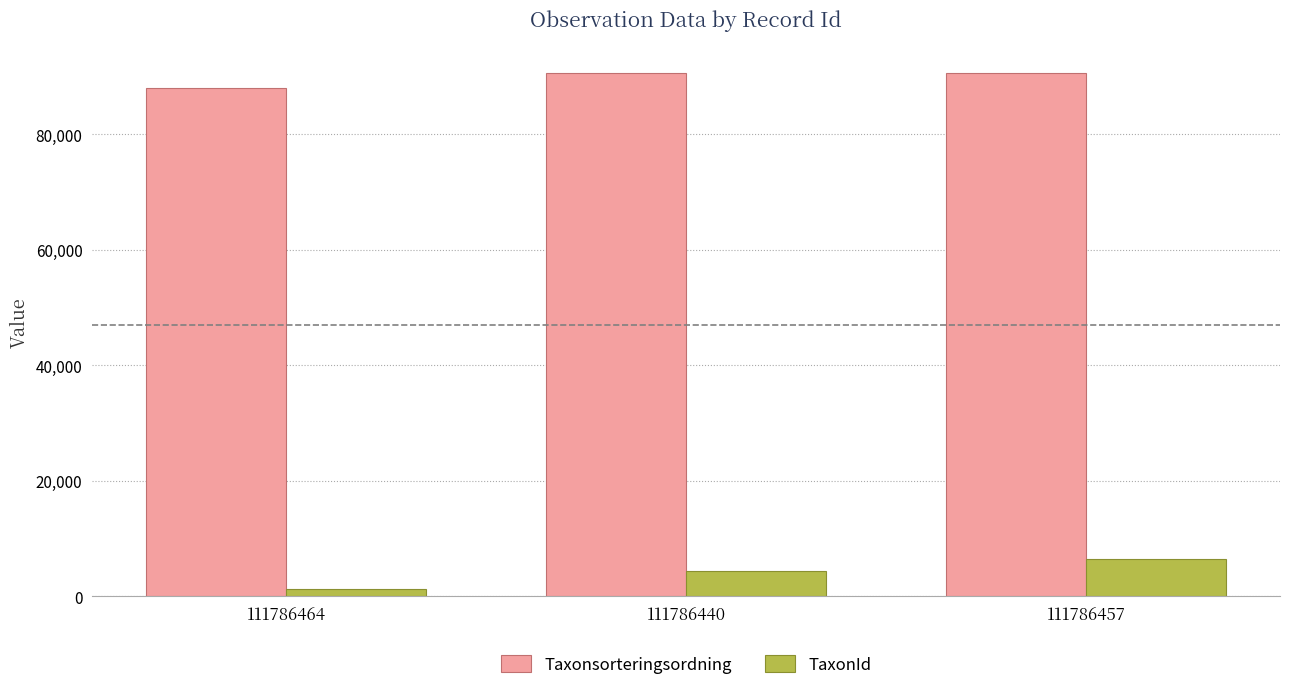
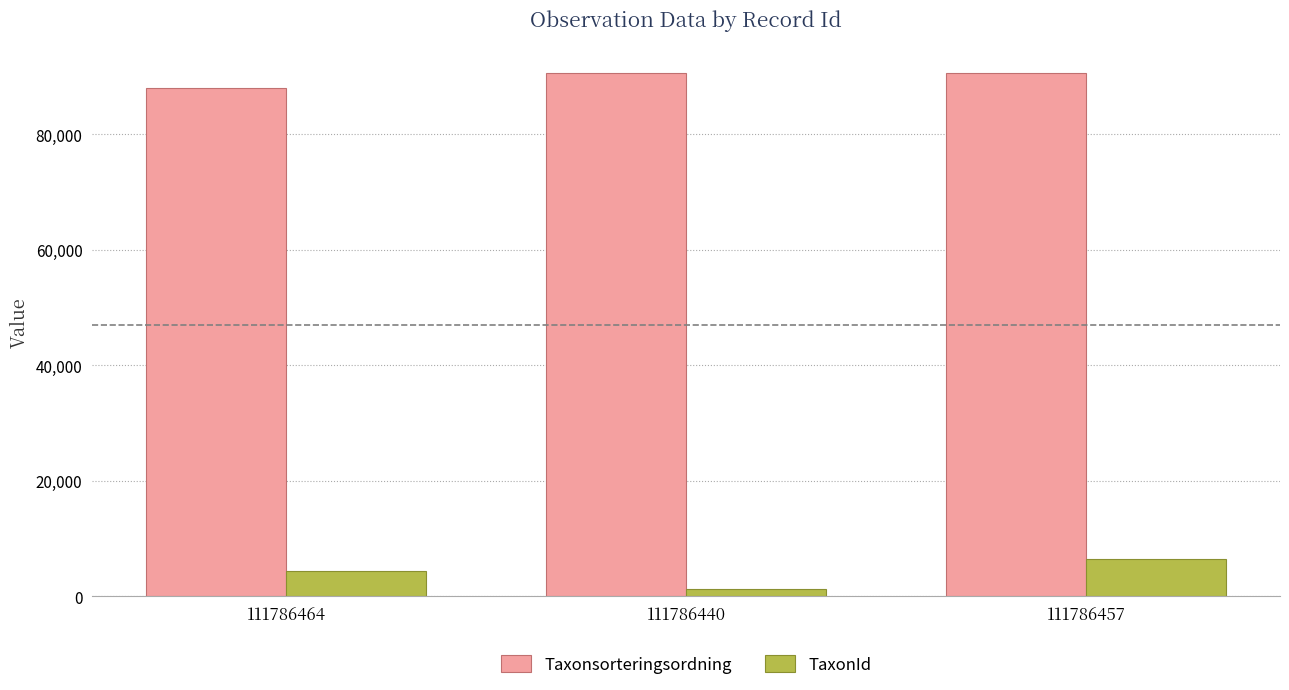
TaxonId, 111786464: 1,000 -> 4,000
TaxonId, 111786440: 4,000 -> 1,000
